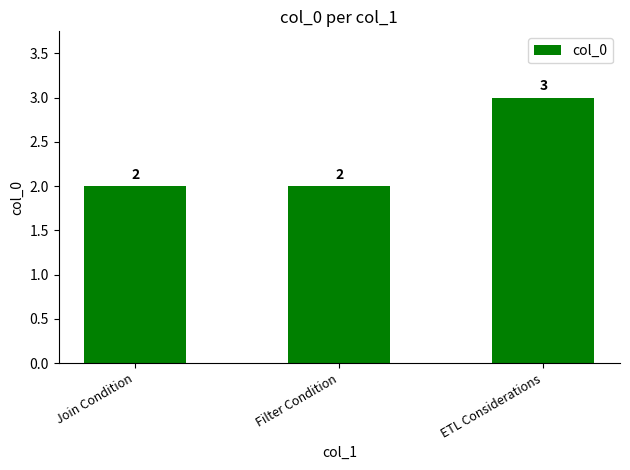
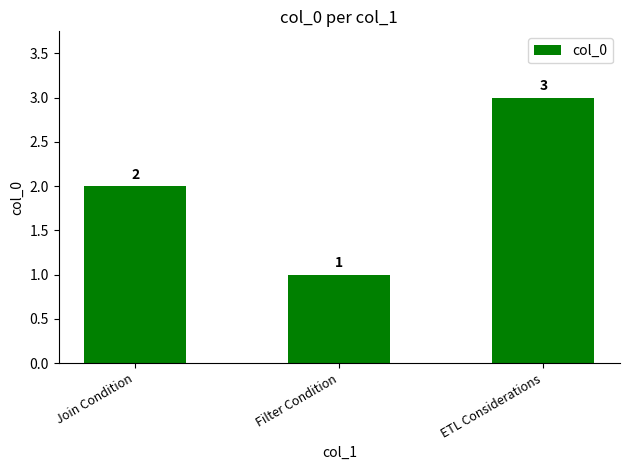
Filter Condition: 2 -> 1
